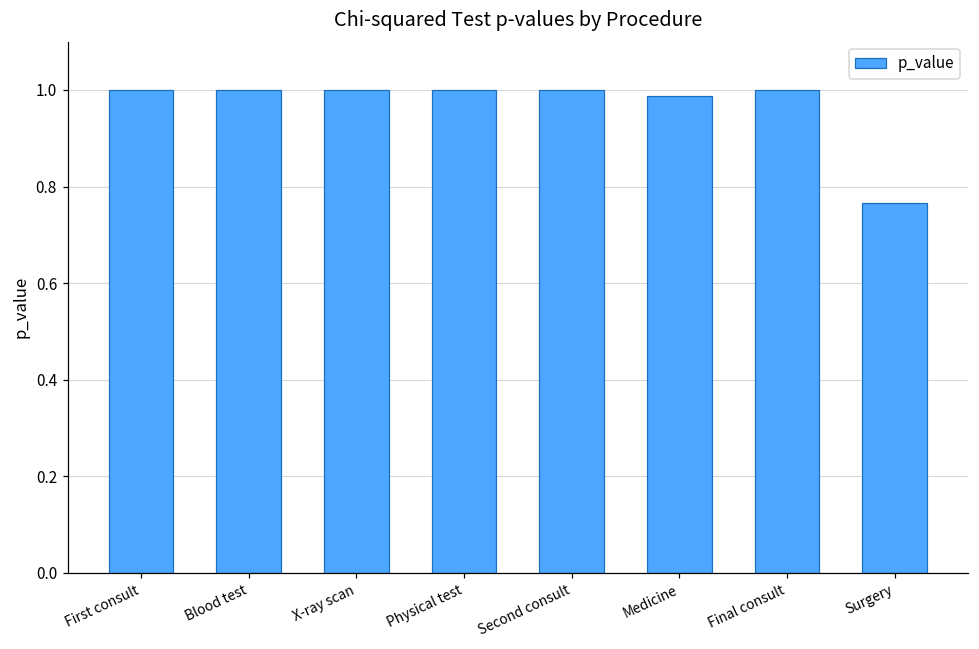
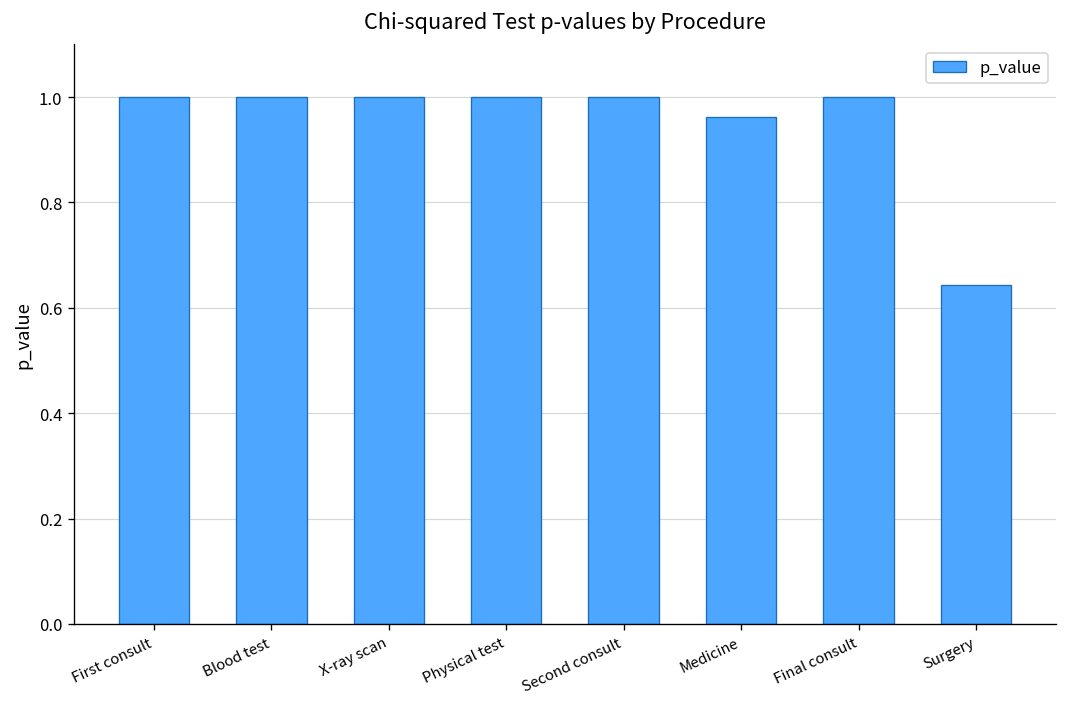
Medicine: 0.99 -> 0.96
Surgery: 0.76 -> 0.64
